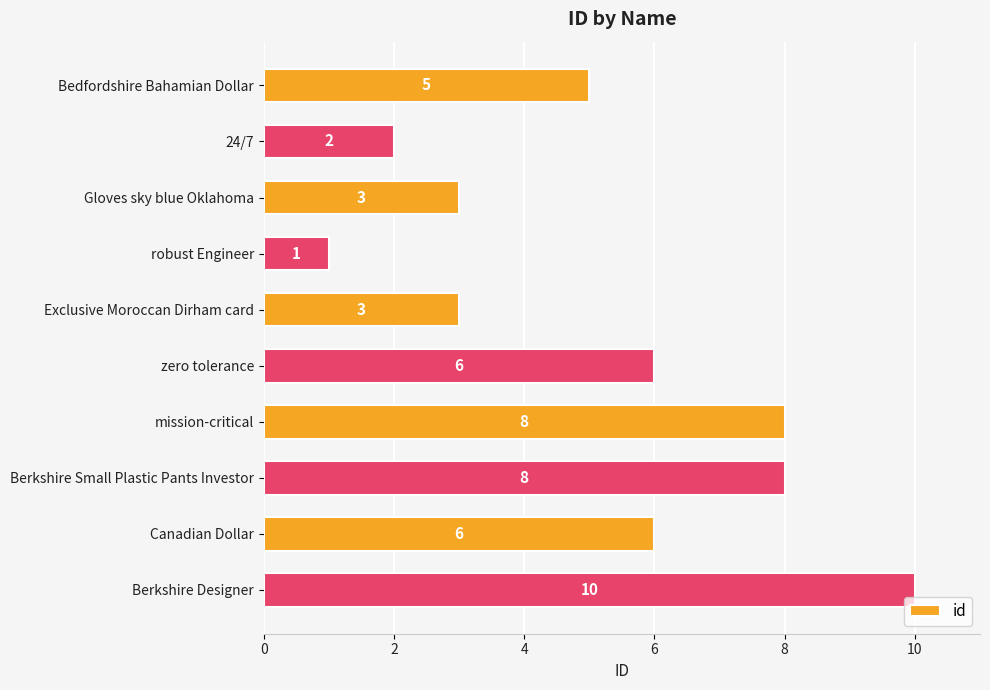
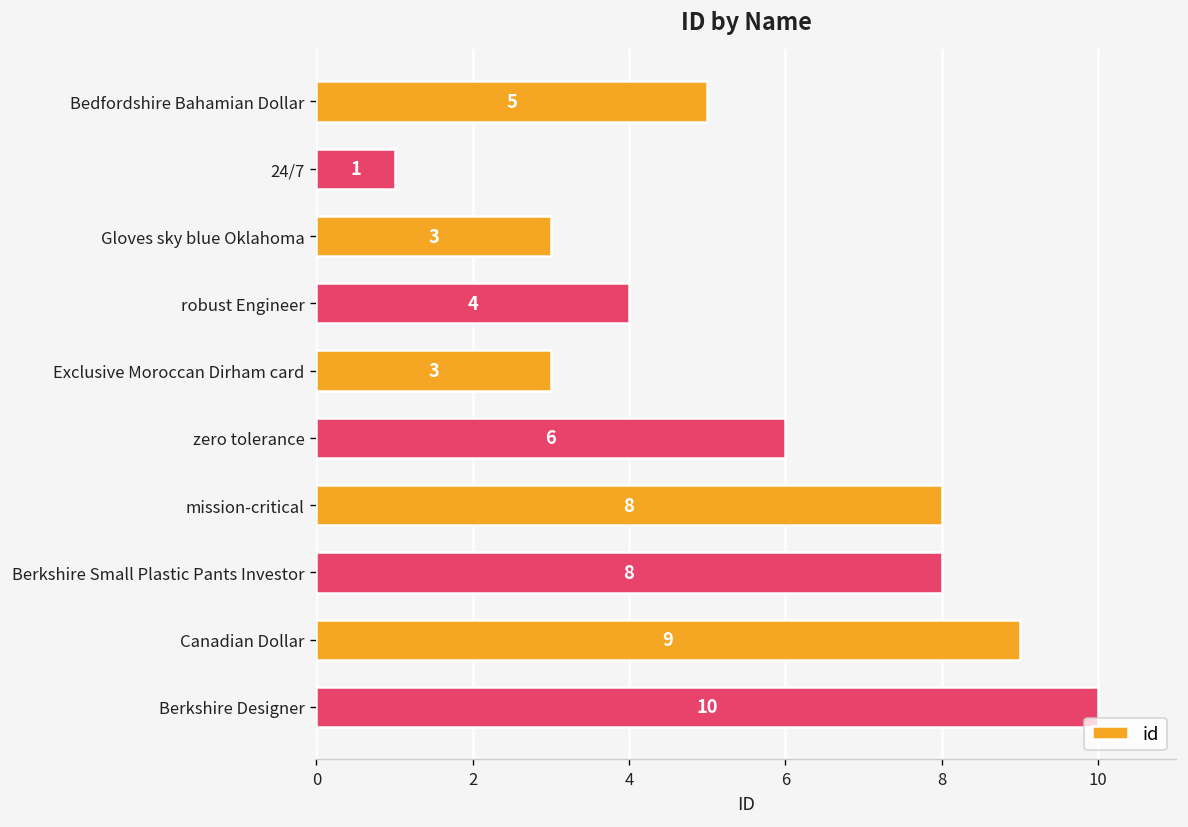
24/7: 2 -> 1
robust Engineer: 1 -> 4
Canadian Dollar: 6 -> 9
